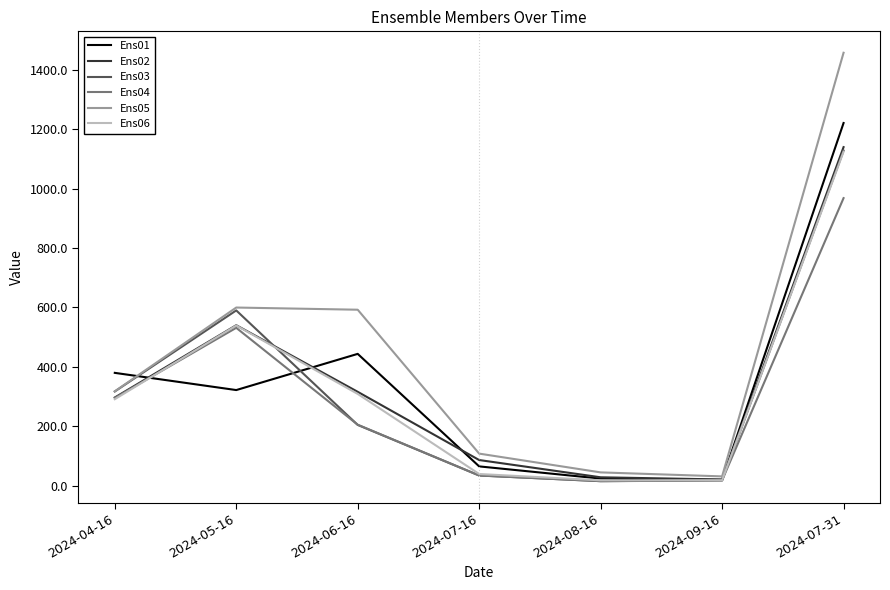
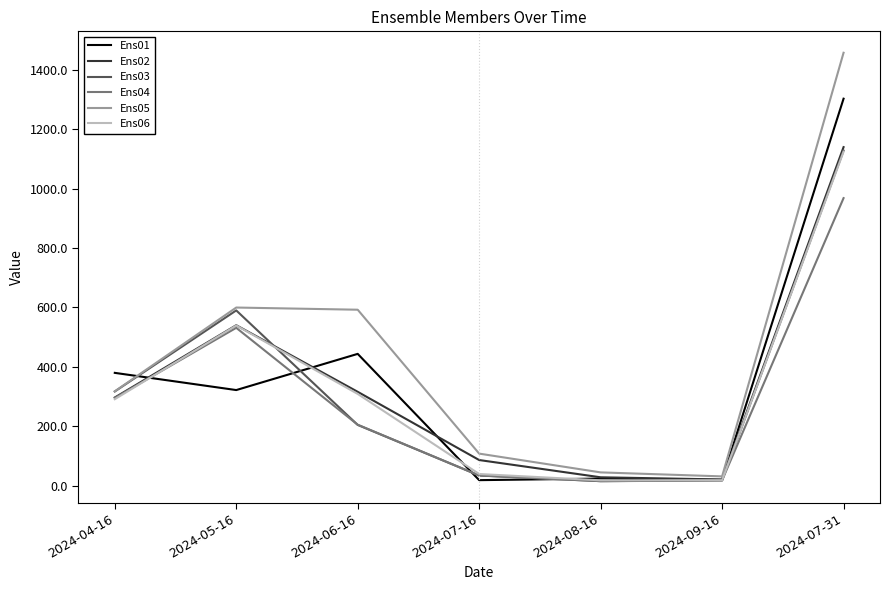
Ens01, 2024-07-16: 70 -> 20
Ens01, 2024-07-31: 1220 -> 1300
